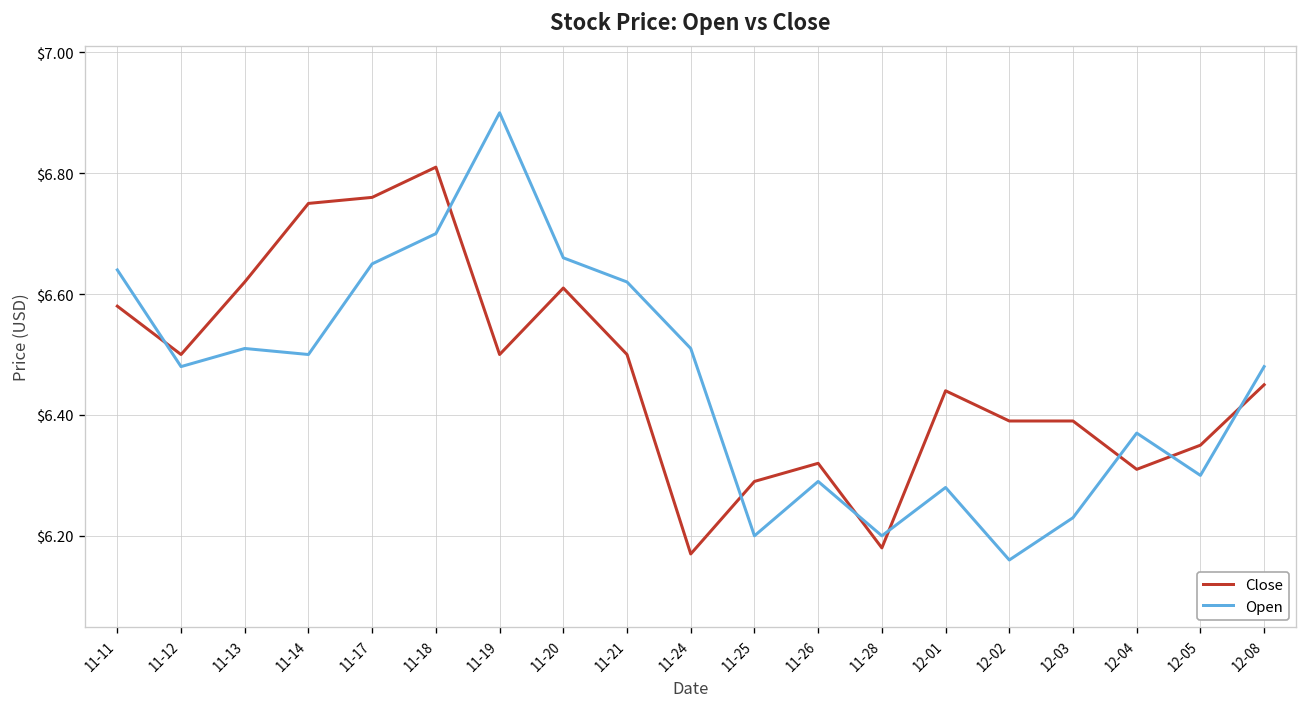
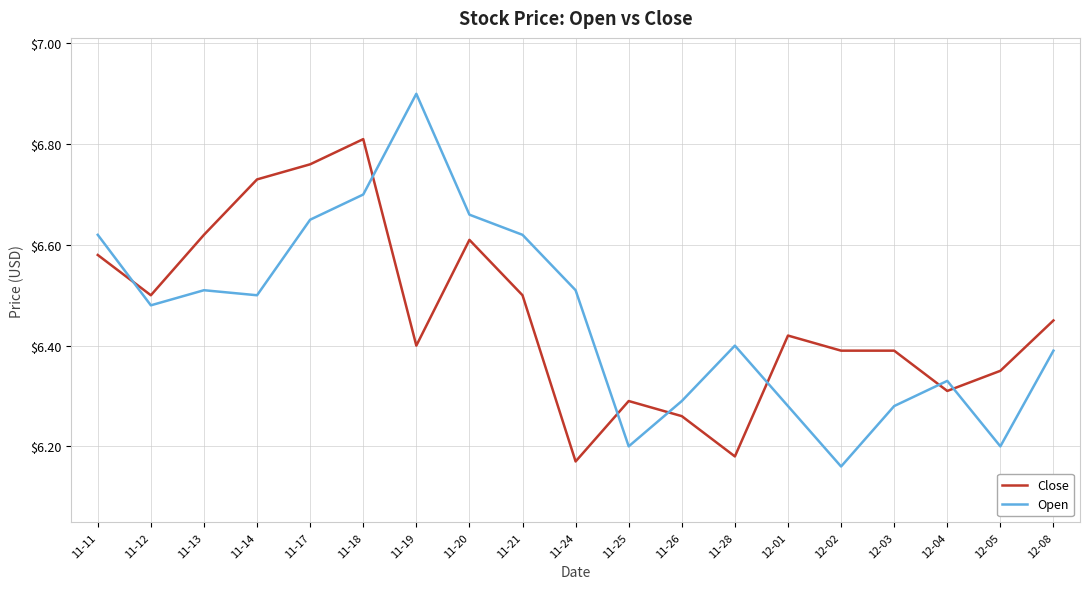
Open, 11-11: $6.64 -> $6.62
Close, 11-14: $6.75 -> $6.73
Close, 11-19: $6.5 -> $6.4
Close, 11-26: $6.32 -> $6.26
Open, 11-28: $6.2 -> $6.4
Close, 12-01: $6.44 -> $6.42
Open, 12-03: $6.23 -> $6.28
Open, 12-04: $6.37 -> $6.33
Open, 12-05: $6.3 -> $6.2
Open, 12-08: $6.48 -> $6.39
